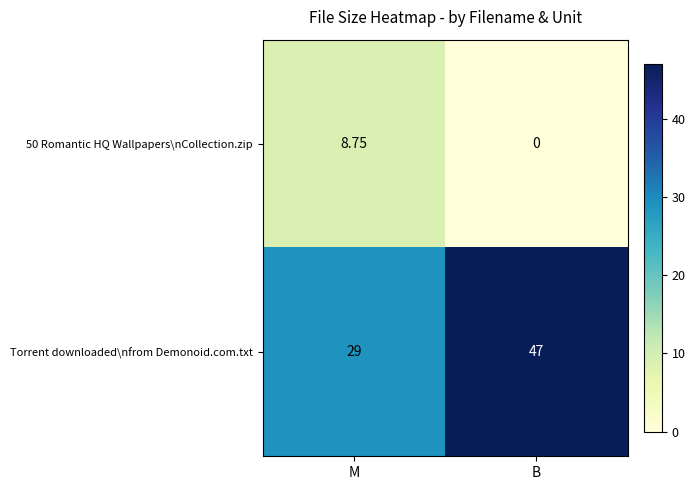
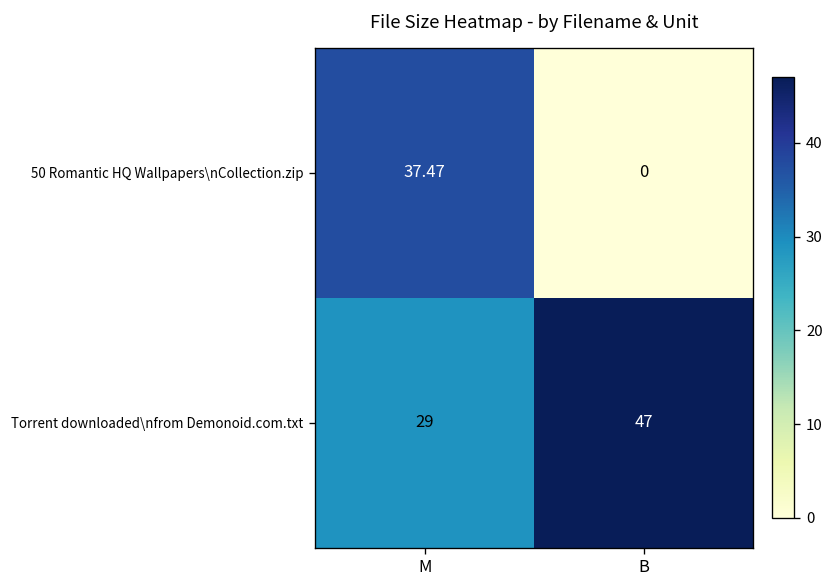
50 Romantic HQ Wallpapers\nCollection.zip, M: 8.75 -> 37.47
